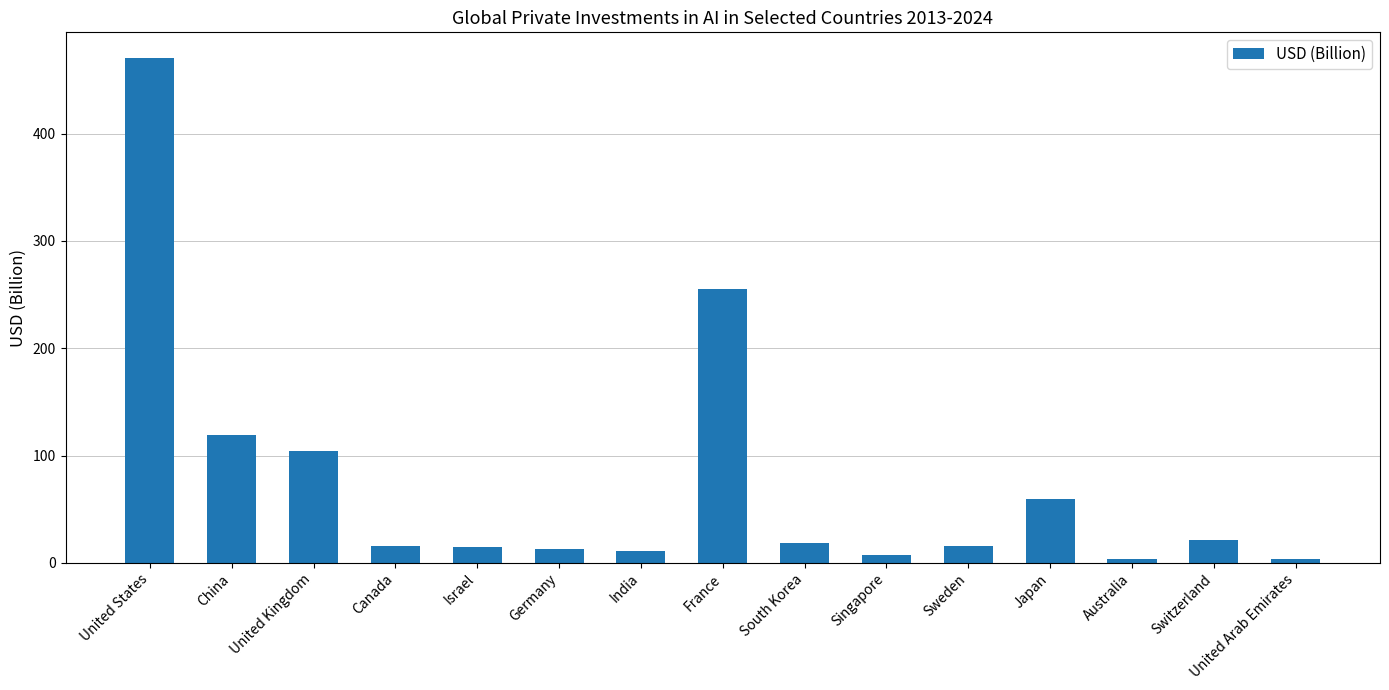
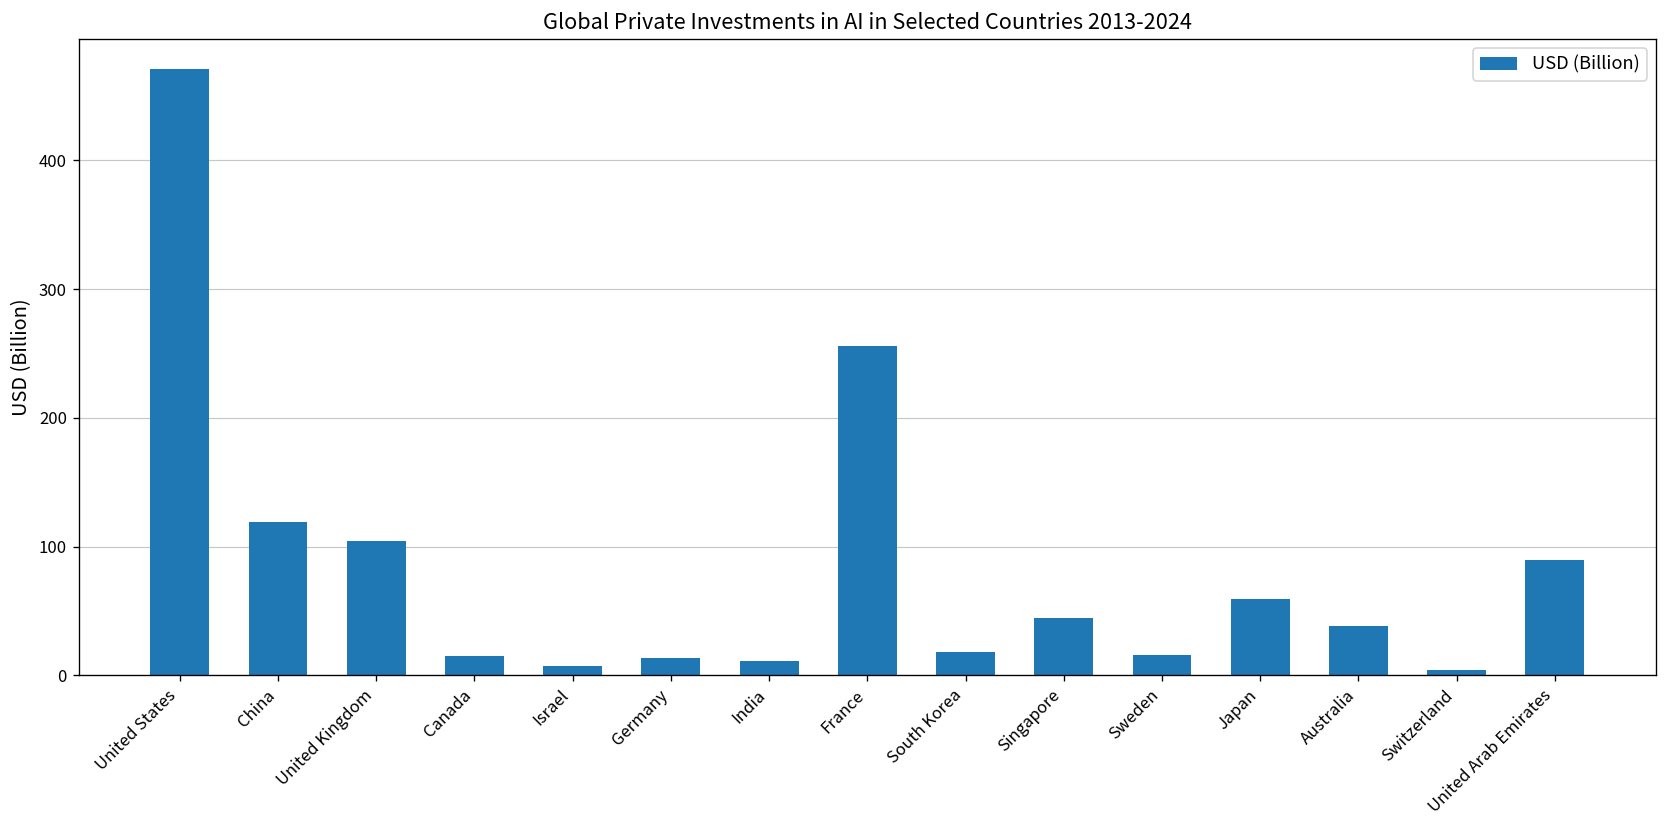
Israel: 15 -> 7
Singapore: 7 -> 45
Australia: 4 -> 38
Switzerland: 22 -> 4
United Arab Emirates: 4 -> 90
